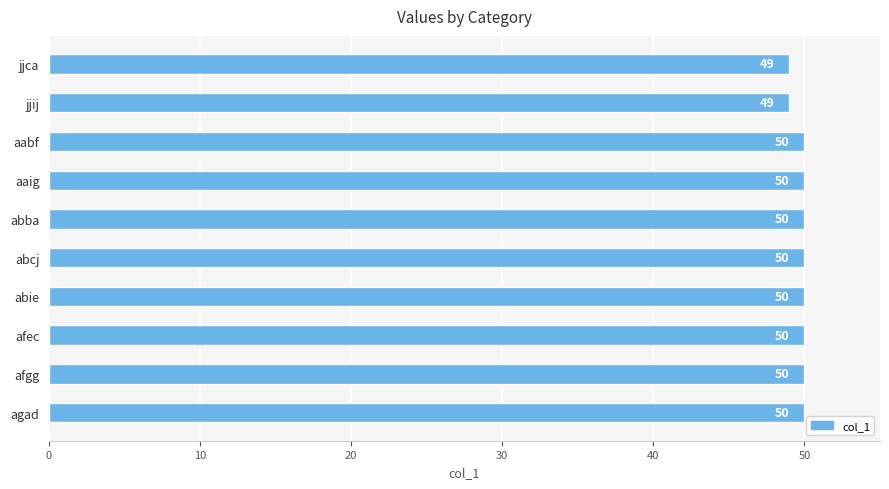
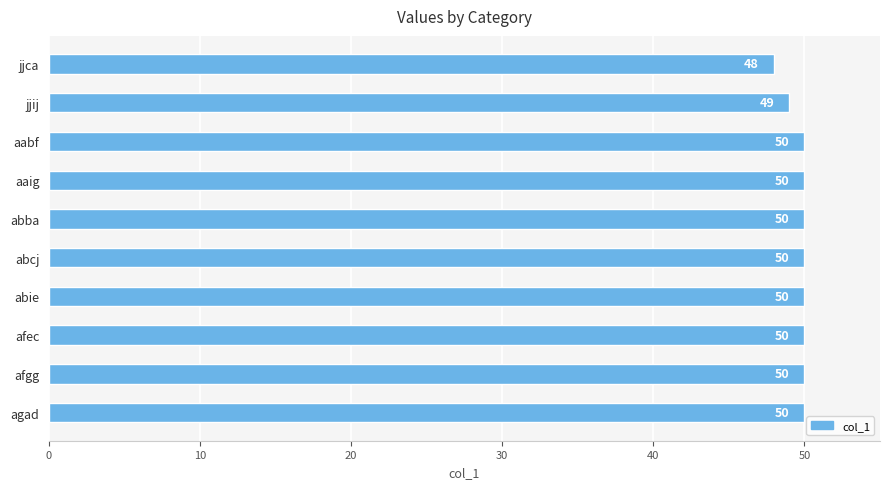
jjca: 49 -> 48
